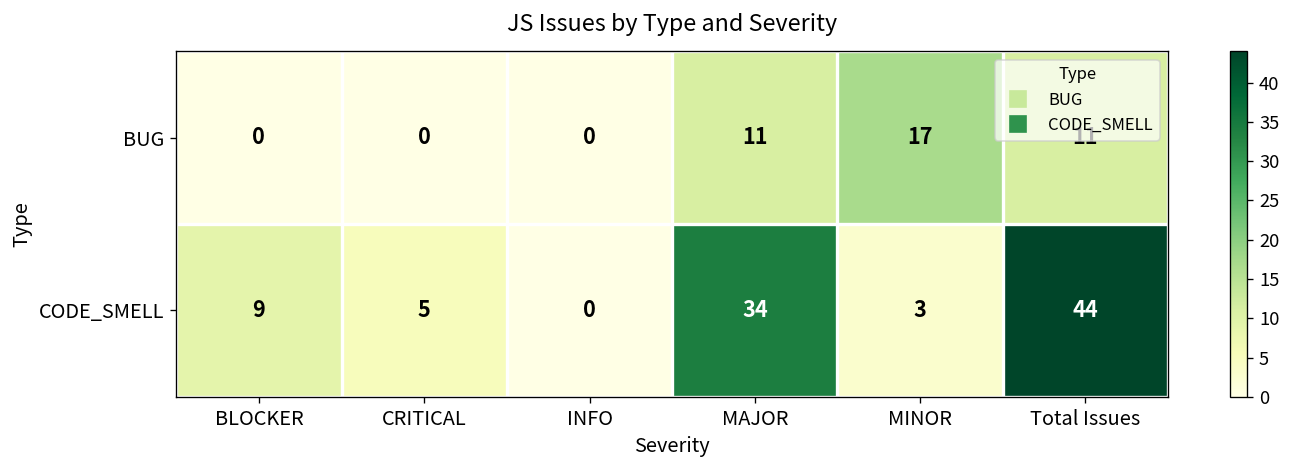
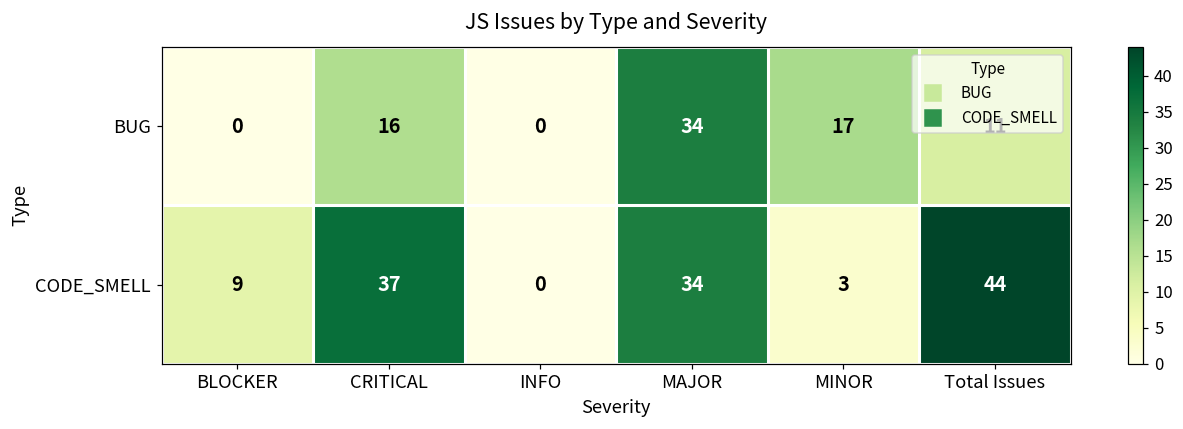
BUG, CRITICAL: 0 -> 16
BUG, MAJOR: 11 -> 34
CODE_SMELL, CRITICAL: 5 -> 37
